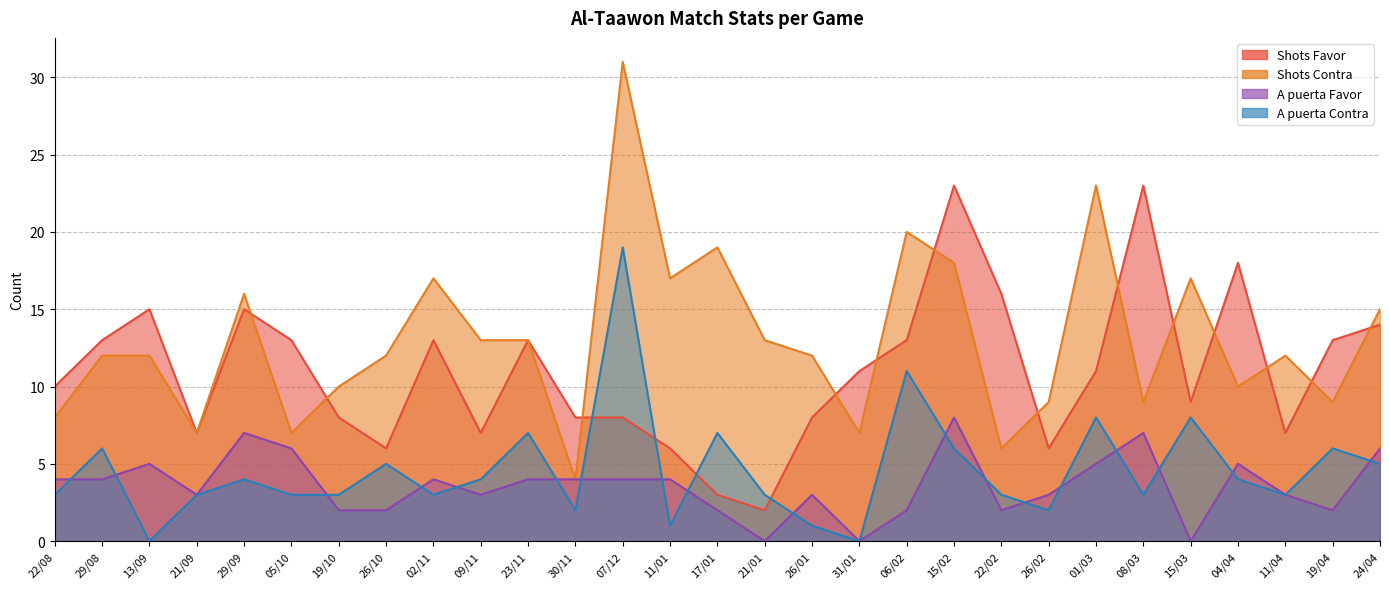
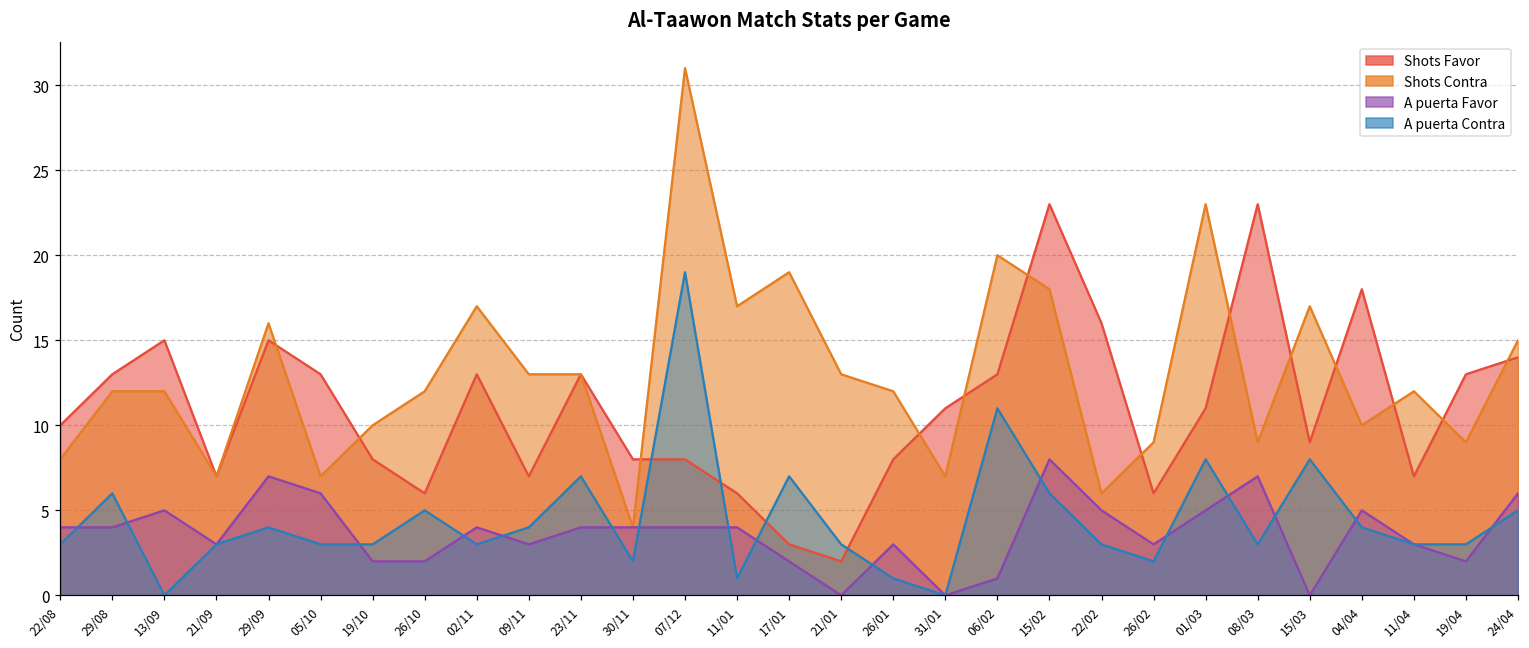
A puerta Favor, 06/02: 2 -> 1
A puerta Favor, 22/02: 2 -> 5
A puerta Contra, 19/04: 6 -> 3
